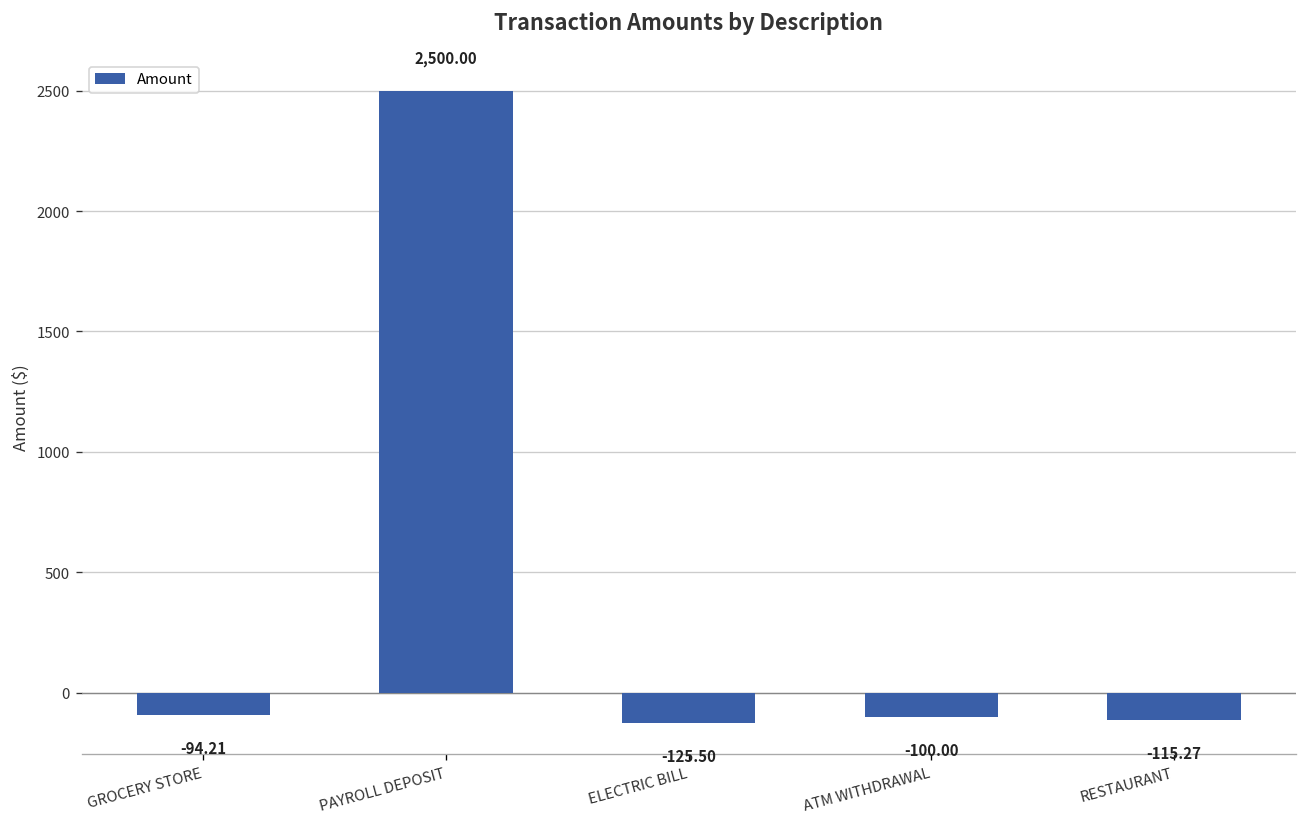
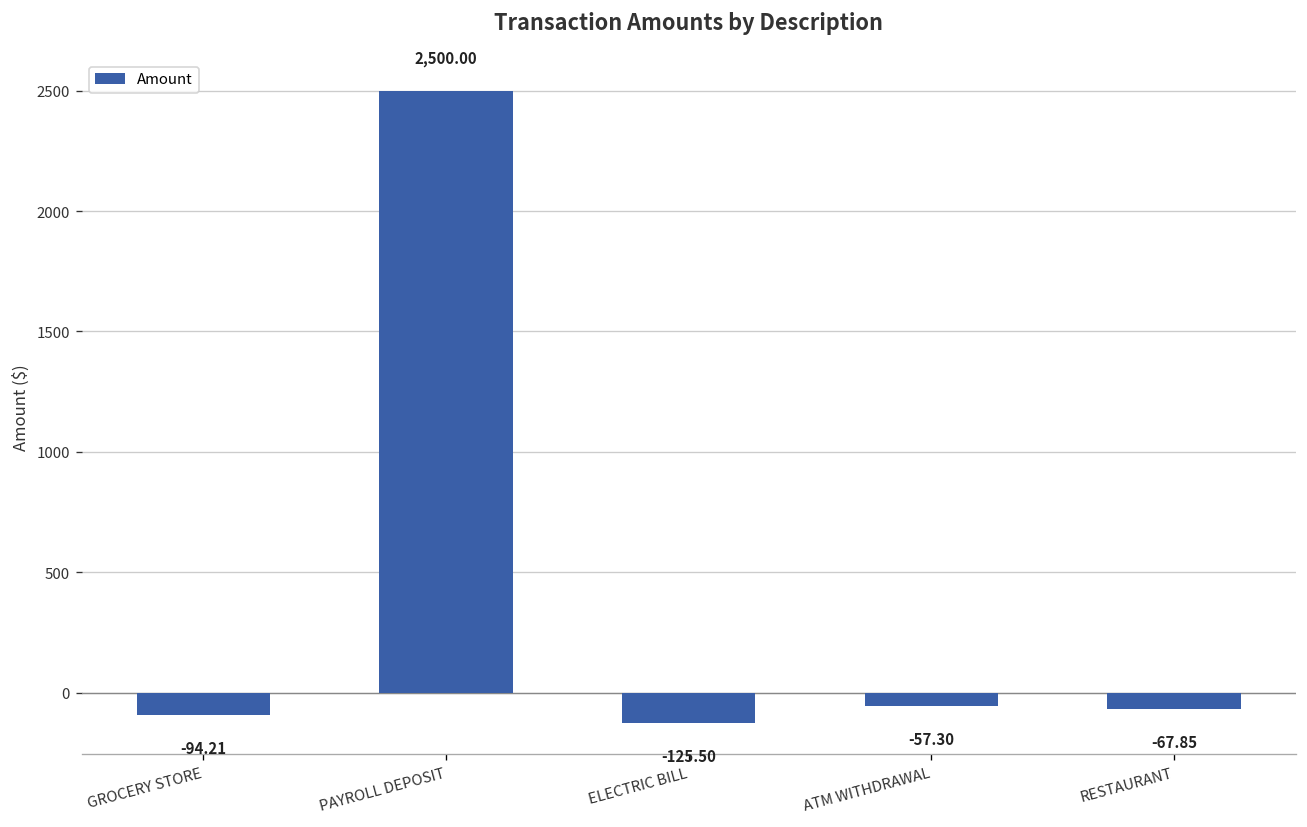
ATM WITHDRAWAL: -100.00 -> -57.30
RESTAURANT: -115.27 -> -67.85
